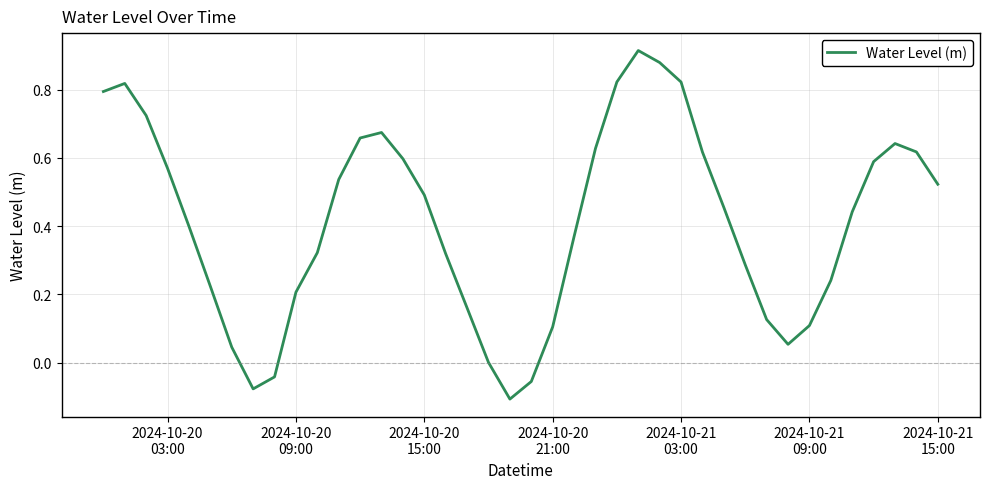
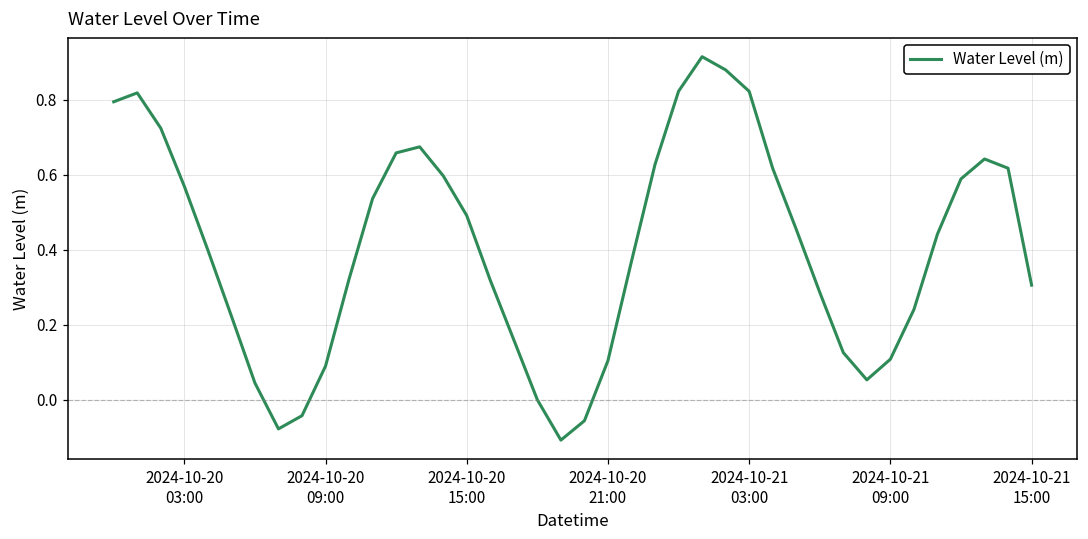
2024-10-20 09:00: 0.21 -> 0.09
2024-10-21 15:00: 0.52 -> 0.31
